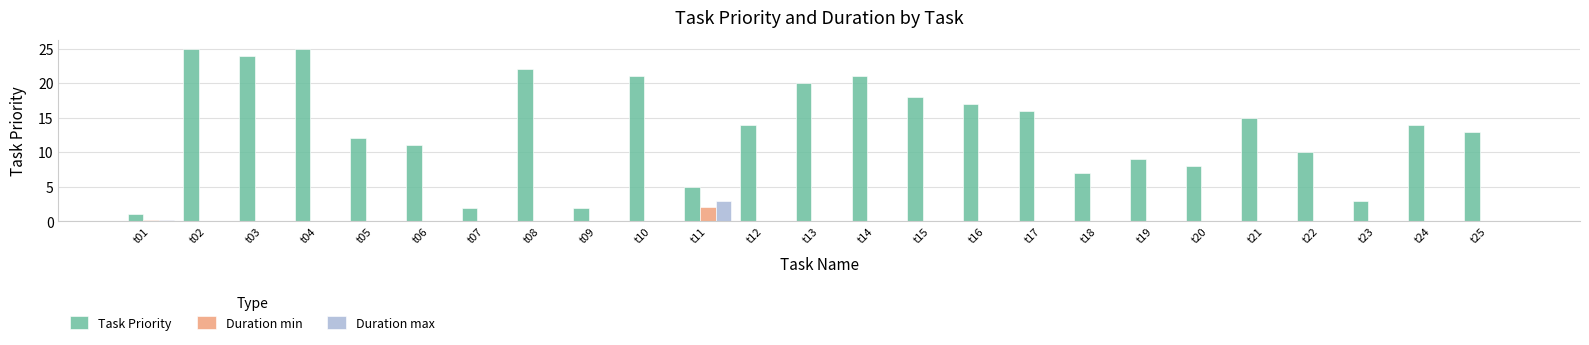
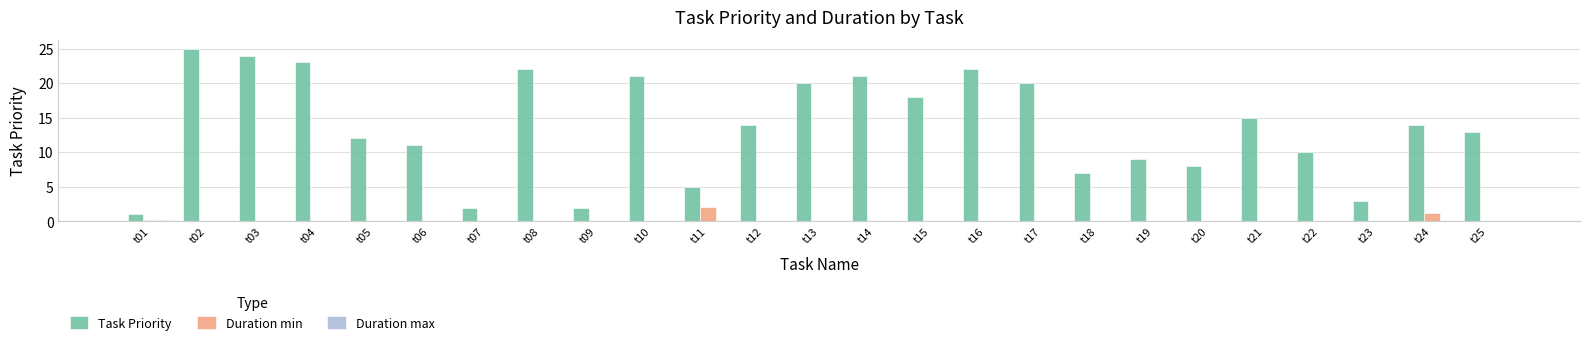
Task Priority, t04: 25 -> 23
Duration max, t11: 3 -> 0
Task Priority, t16: 17 -> 22
Task Priority, t17: 16 -> 20
Duration min, t24: 0 -> 1
